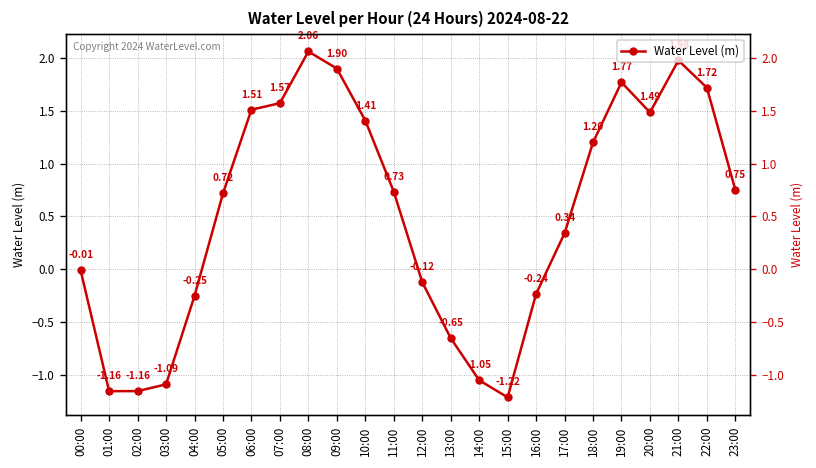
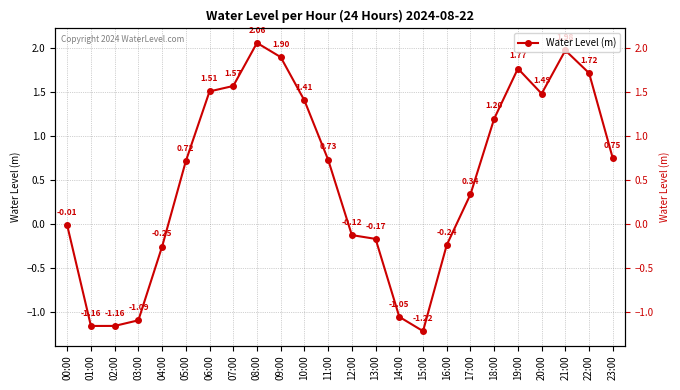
13:00: -0.65 -> -0.17
